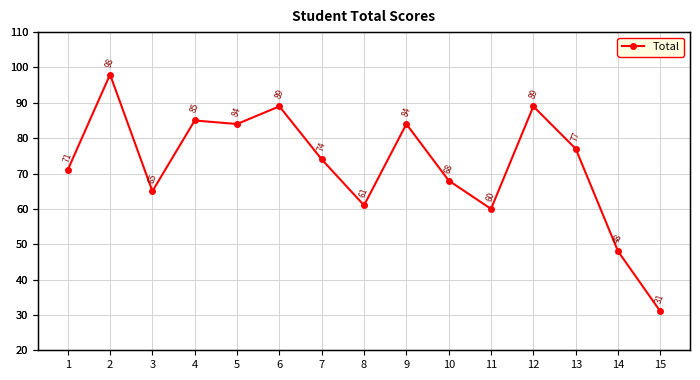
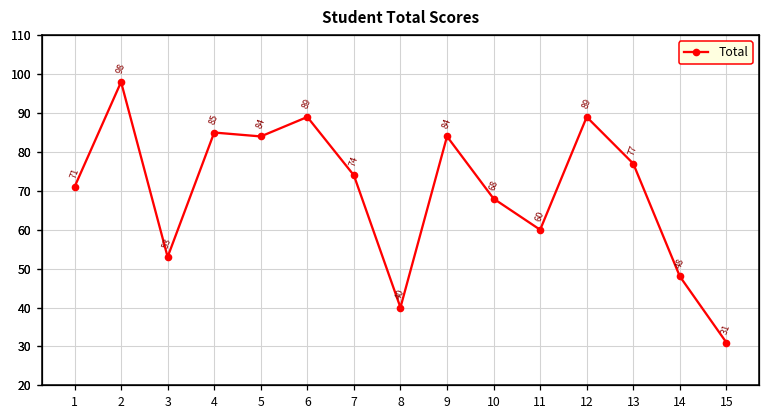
3: 65 -> 53
8: 61 -> 40
